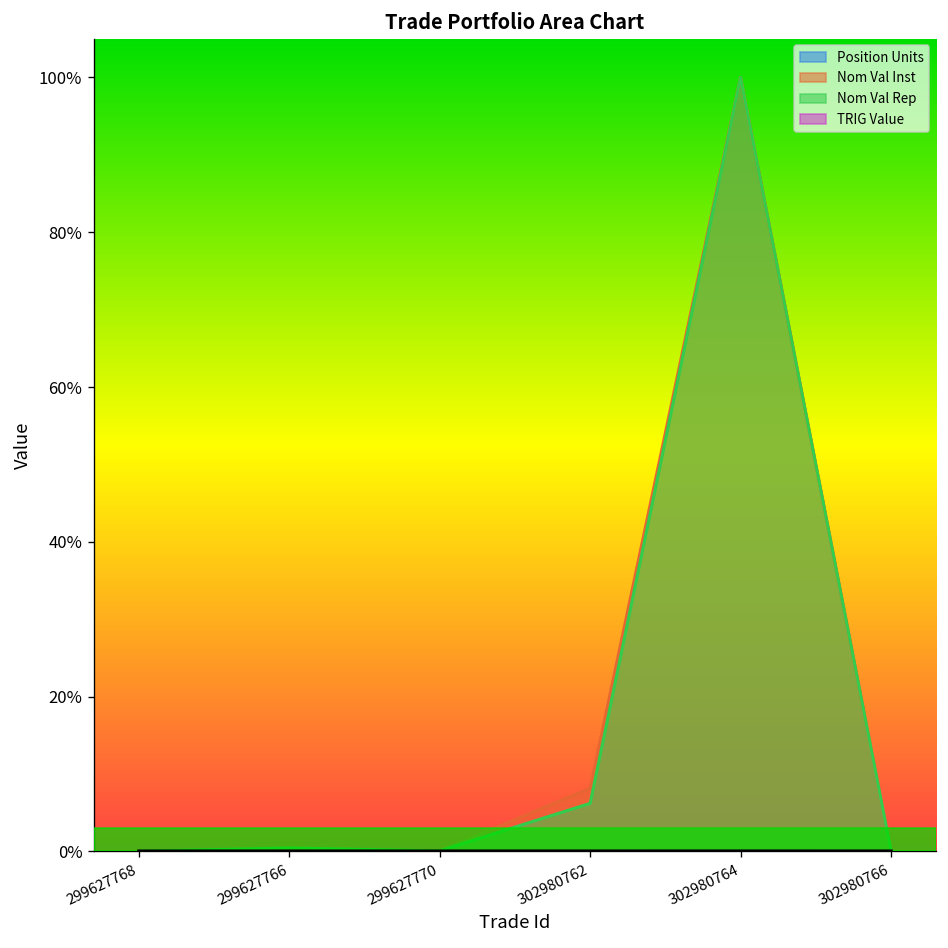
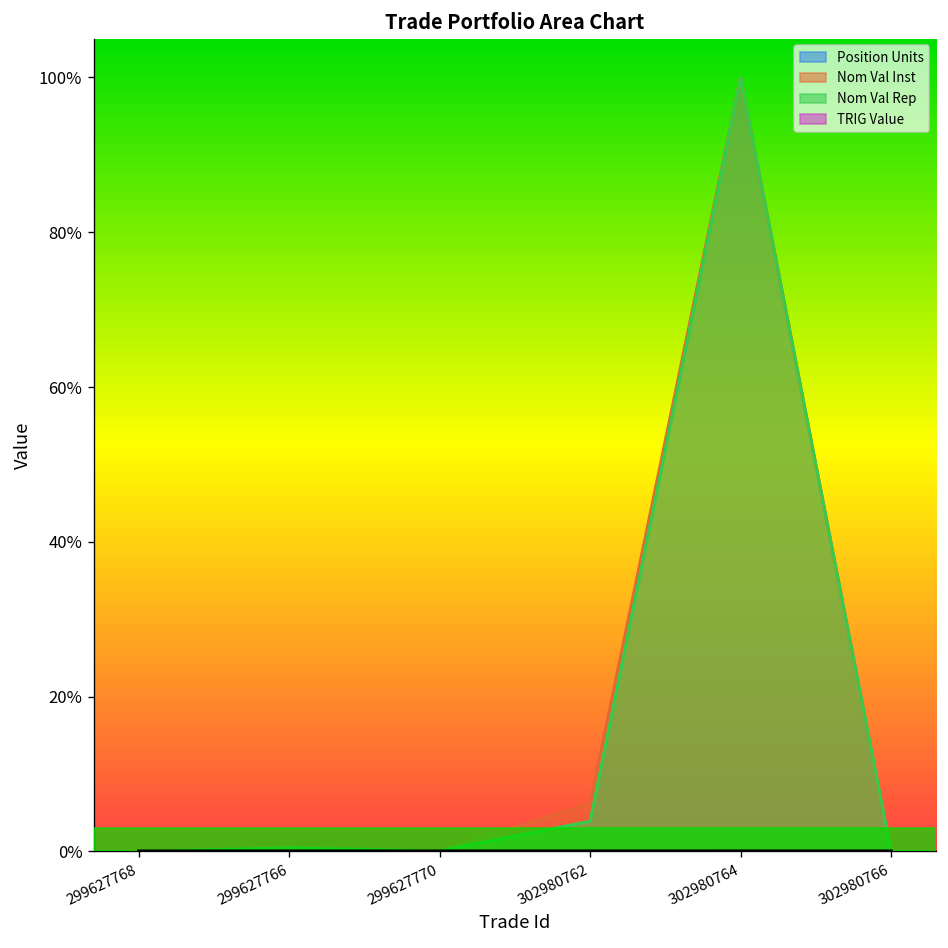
Nom Val Inst, 302980762: 8% -> 6%
Nom Val Rep, 302980762: 6% -> 4%
